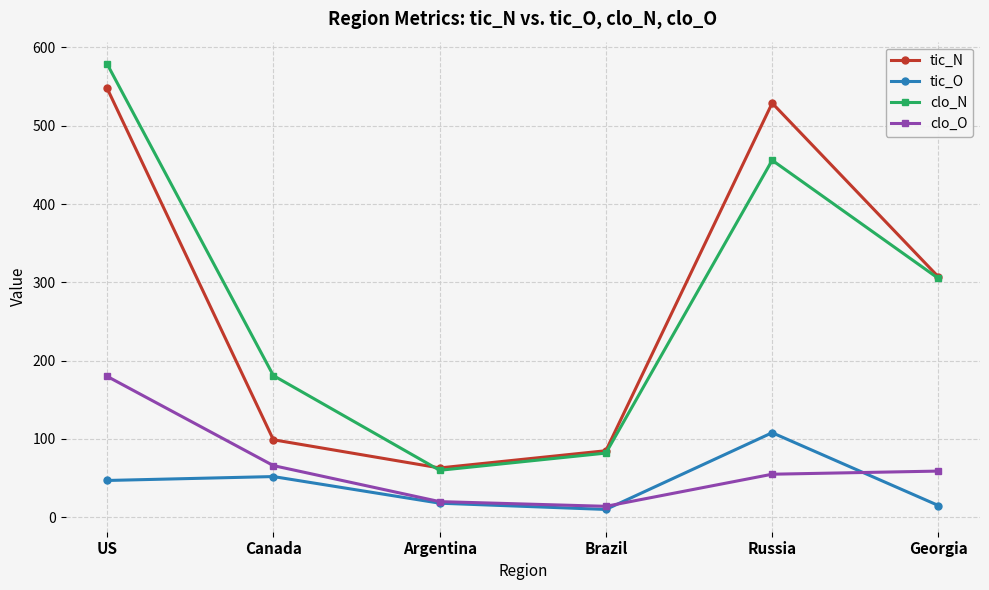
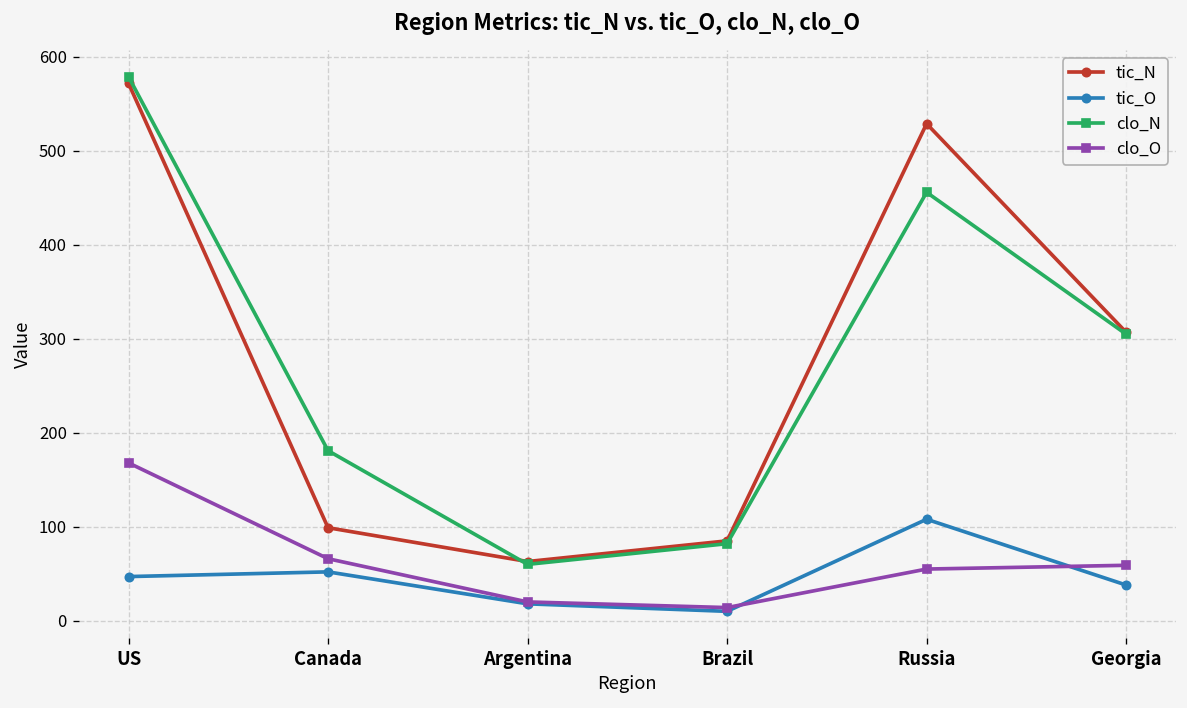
tic_N, US: 550 -> 570
clo_O, US: 180 -> 170
tic_O, Georgia: 20 -> 40
